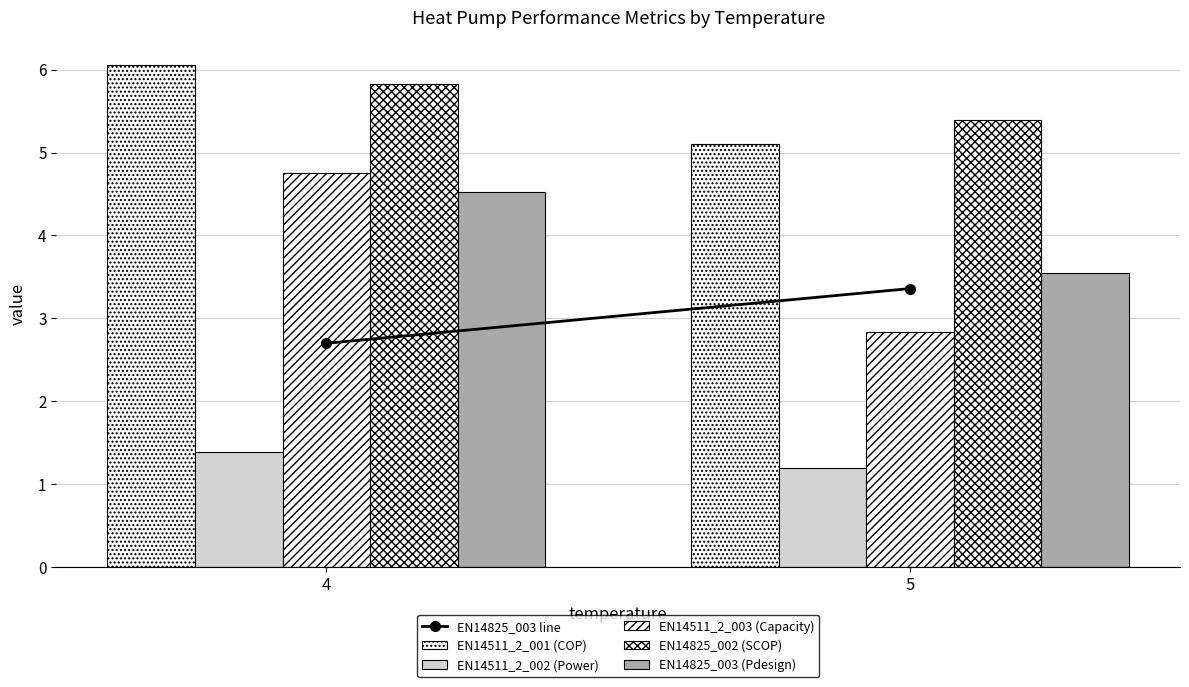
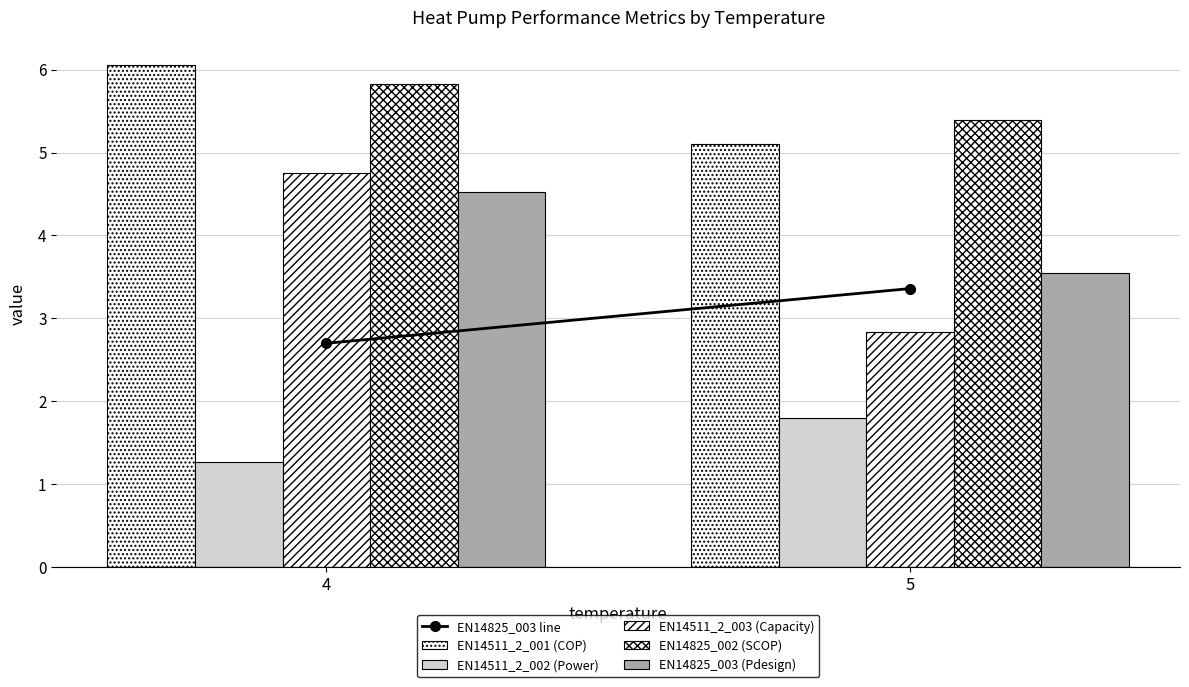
EN14511_2_002 (Power), 4: 1.4 -> 1.3
EN14511_2_002 (Power), 5: 1.2 -> 1.8
